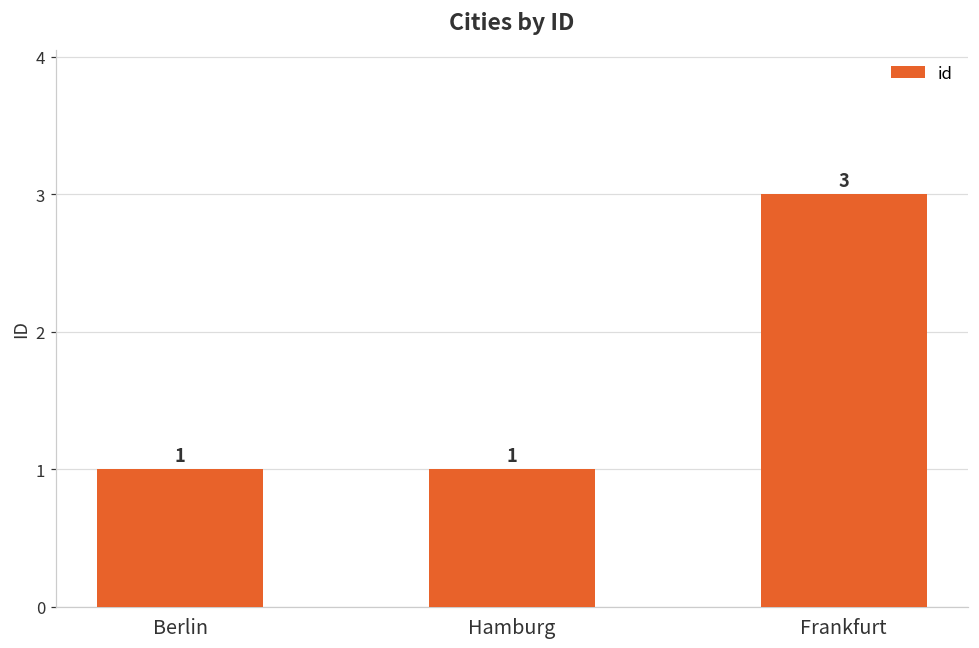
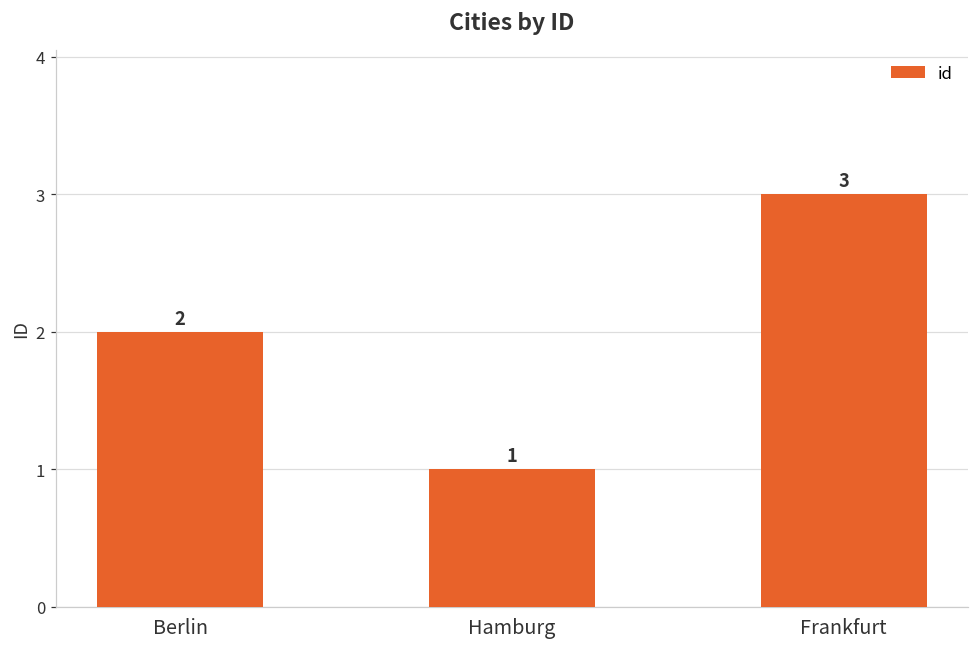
Berlin: 1 -> 2
